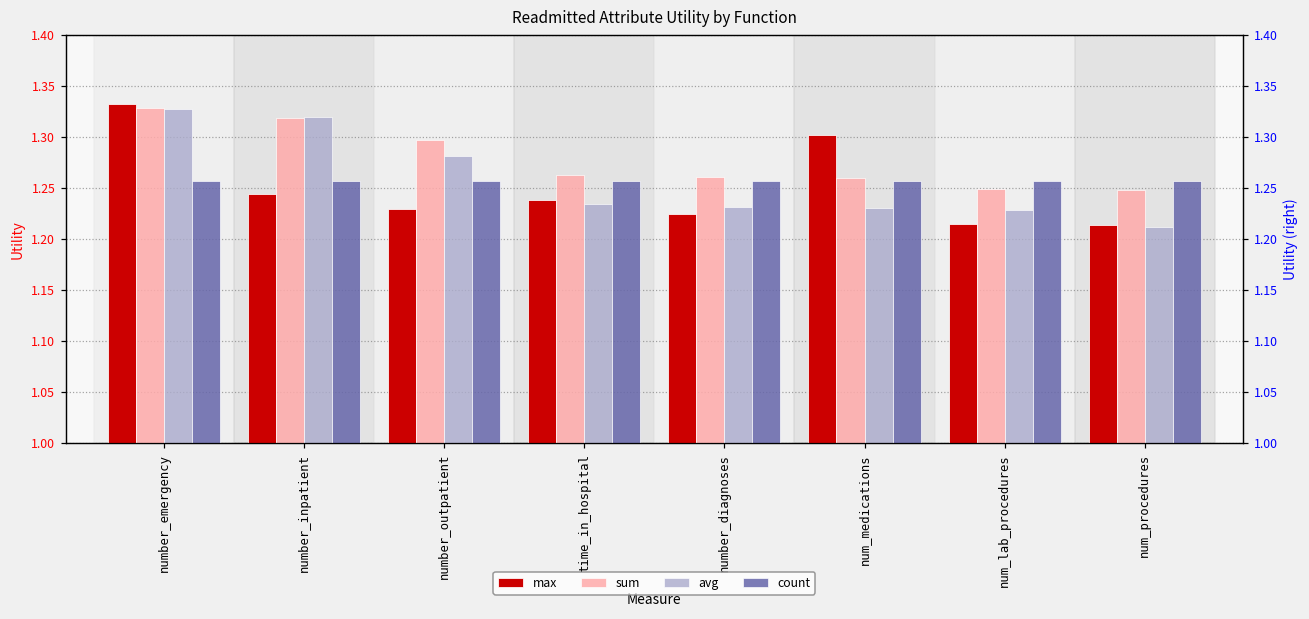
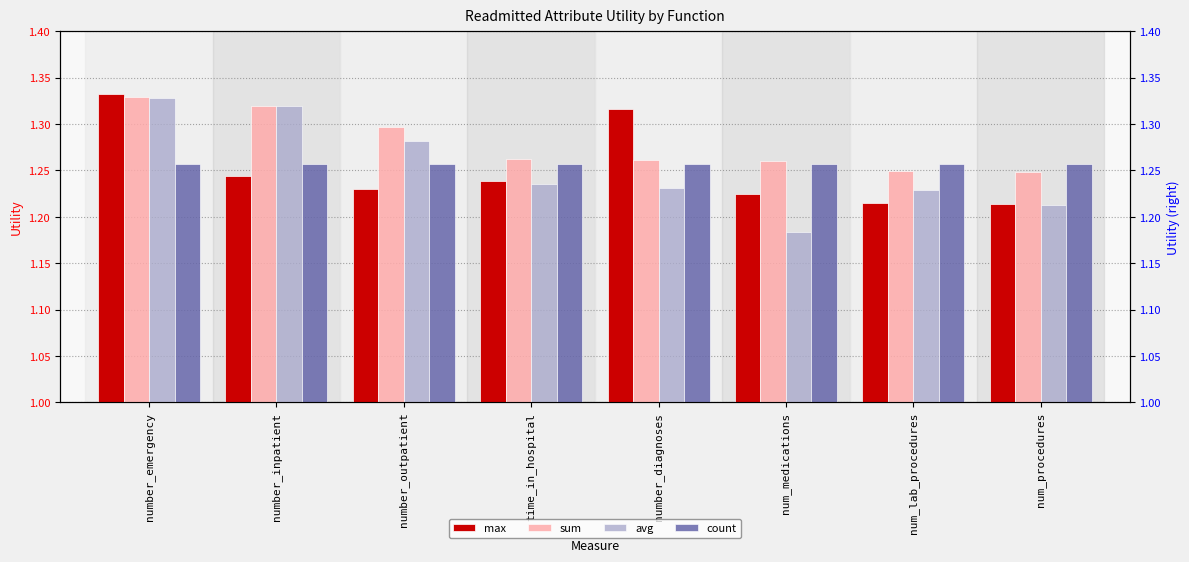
max, number_diagnoses: 1.22 -> 1.32
max, num_medications: 1.30 -> 1.22
avg, num_medications: 1.23 -> 1.18
